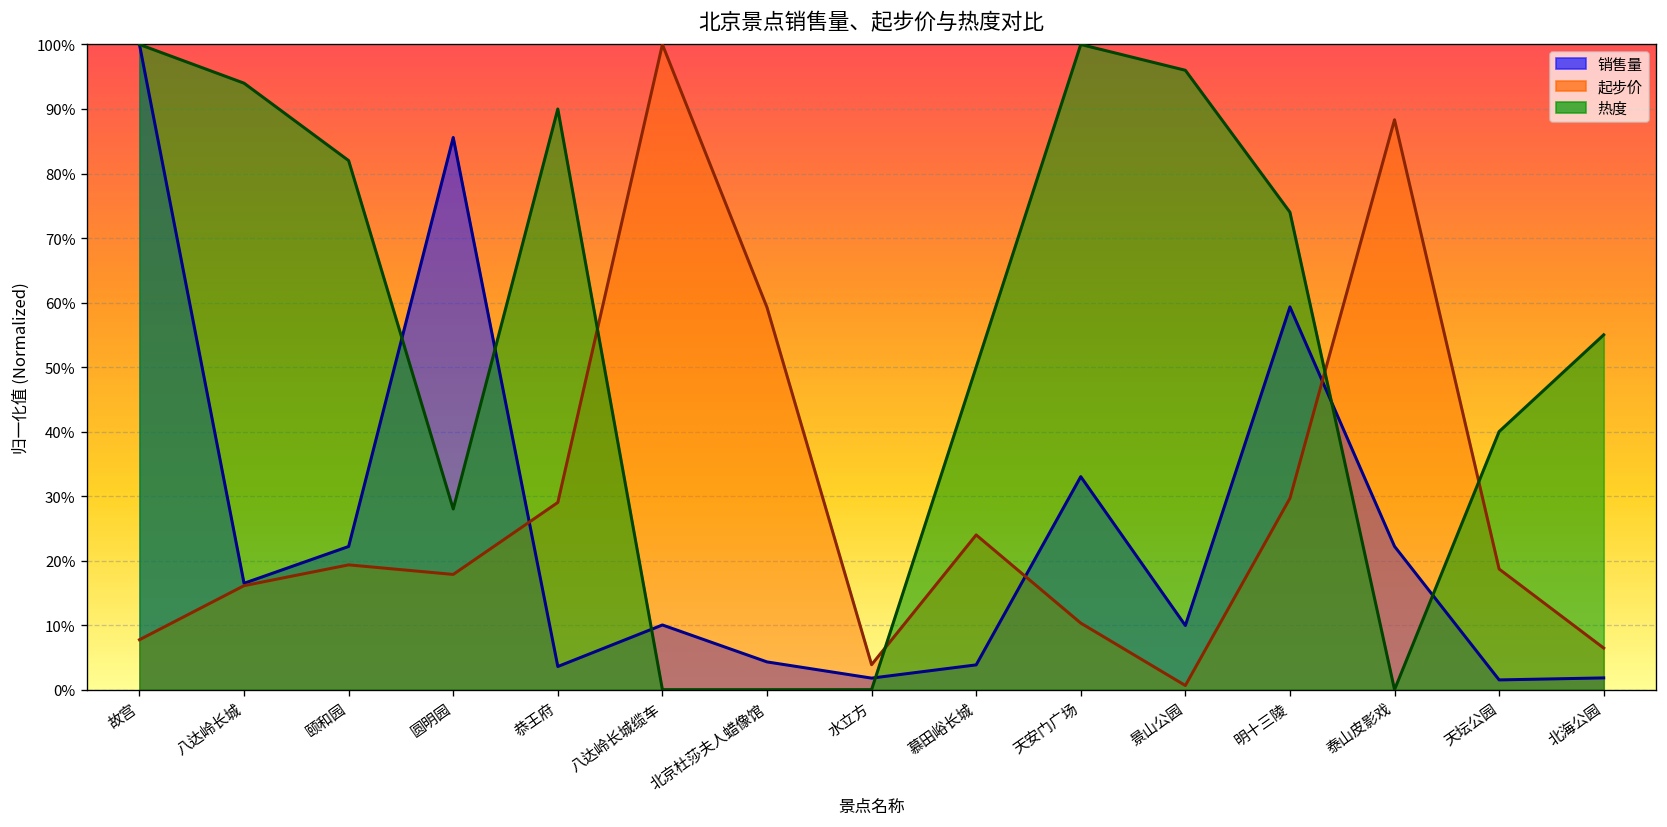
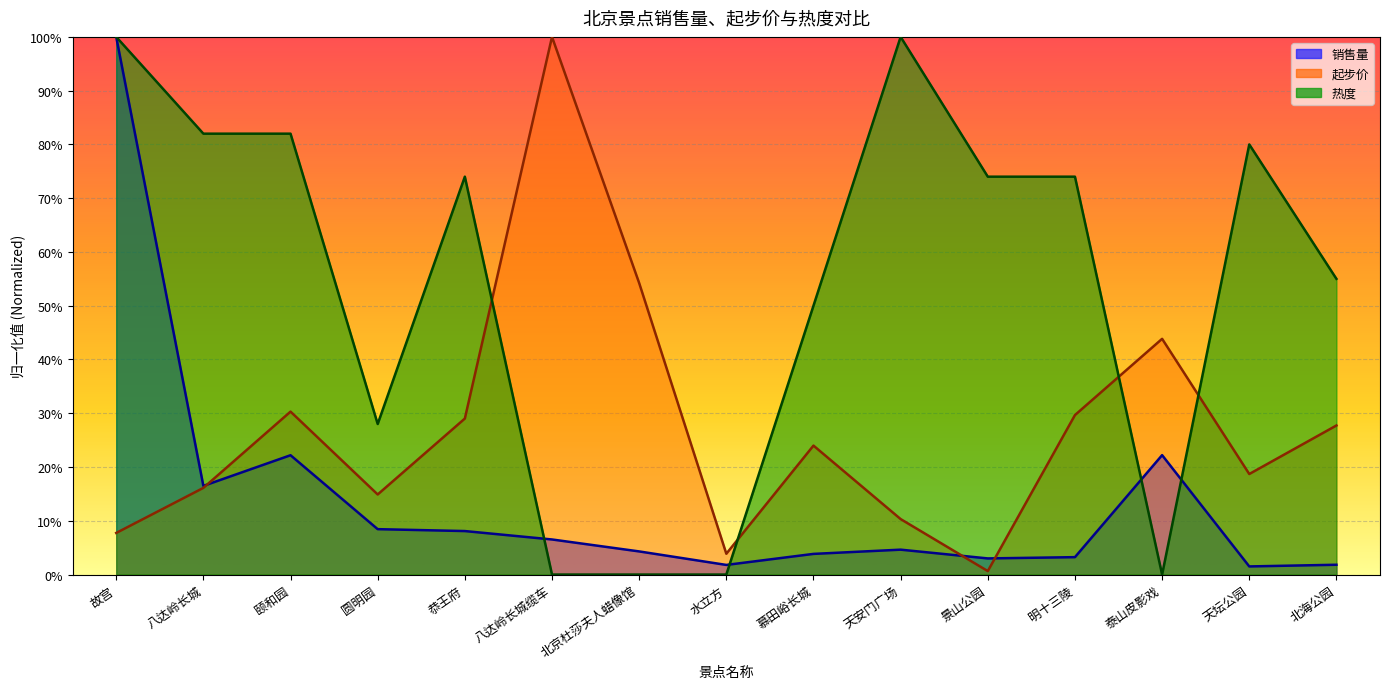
热度, 八达岭长城: 94% -> 82%
起步价, 颐和园: 19% -> 30%
销售量, 圆明园: 86% -> 8%
起步价, 圆明园: 18% -> 15%
销售量, 恭王府: 4% -> 8%
热度, 恭王府: 90% -> 74%
销售量, 八达岭长城缆车: 10% -> 7%
起步价, 北京杜莎夫人蜡像馆: 59% -> 54%
销售量, 天安门广场: 33% -> 5%
销售量, 景山公园: 10% -> 3%
热度, 景山公园: 96% -> 74%
销售量, 明十三陵: 59% -> 3%
起步价, 泰山皮影戏: 88% -> 44%
热度, 天坛公园: 40% -> 80%
起步价, 北海公园: 6% -> 28%
